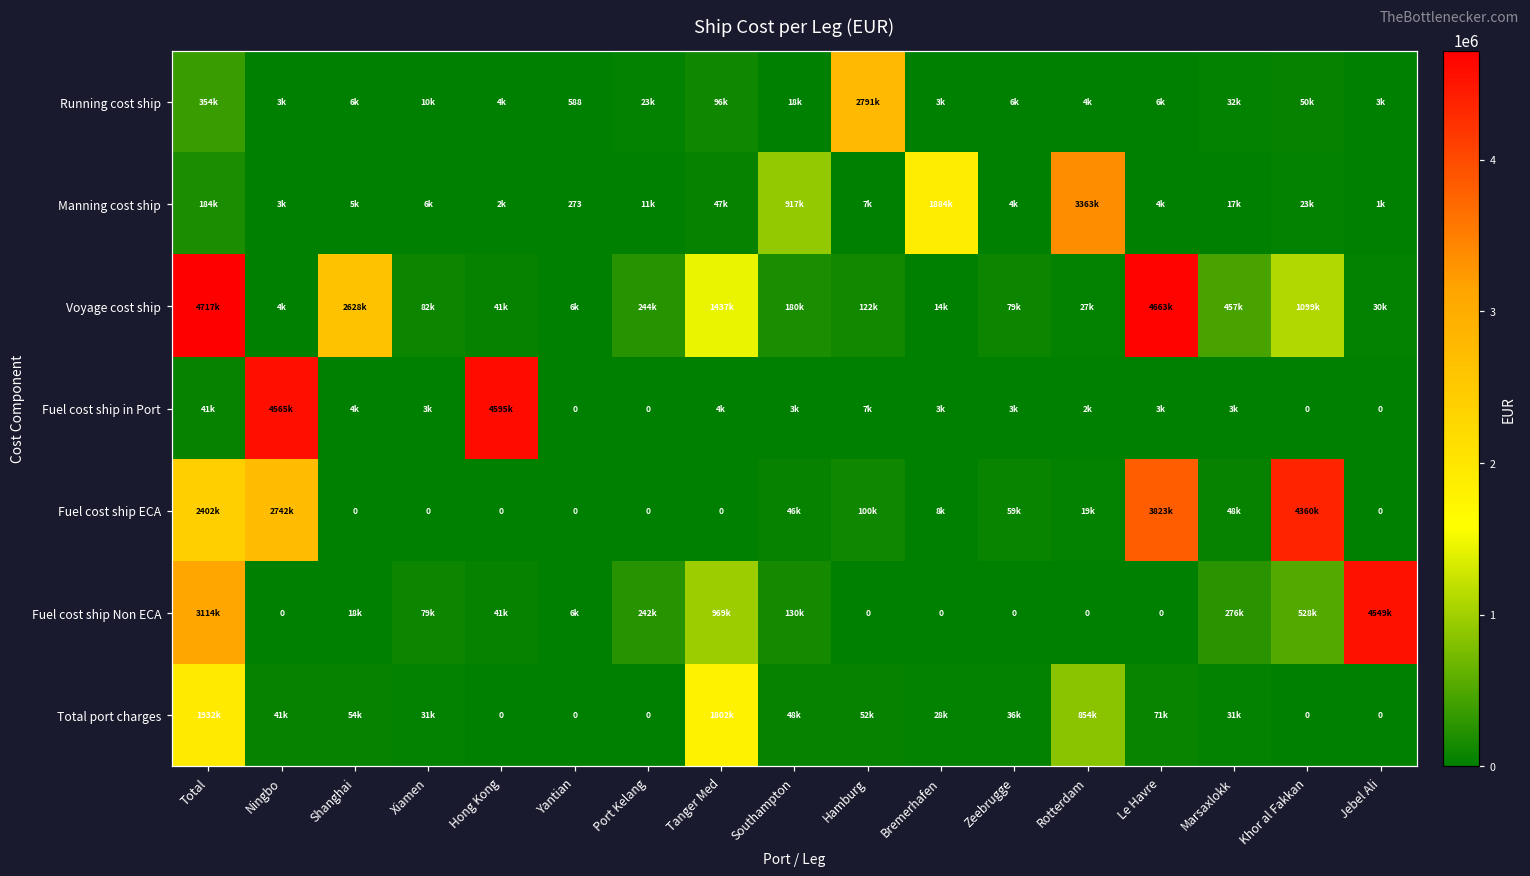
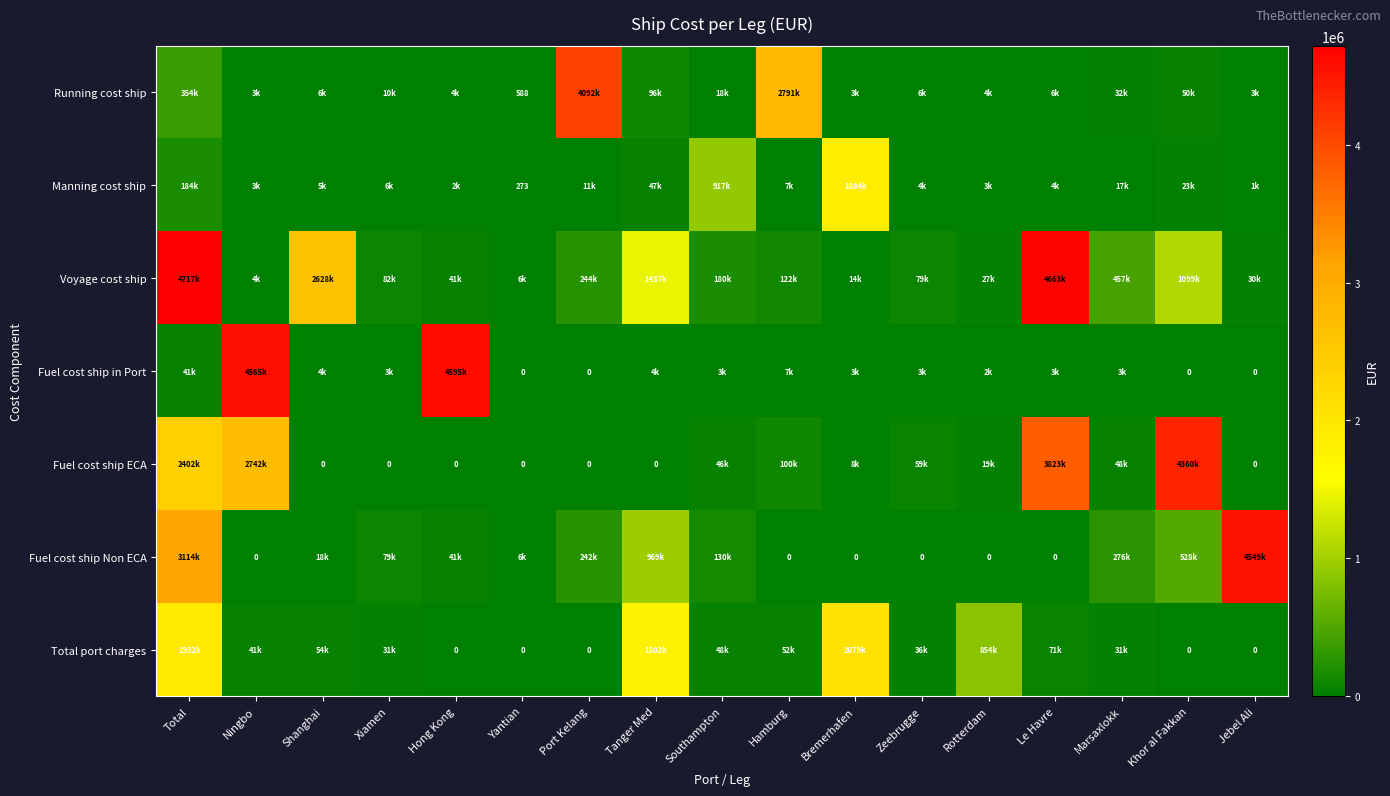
Running cost ship, Port Kelang: 23k -> 4092k
Manning cost ship, Rotterdam: 3363k -> 3k
Total port charges, Bremerhafen: 28k -> 2079k
